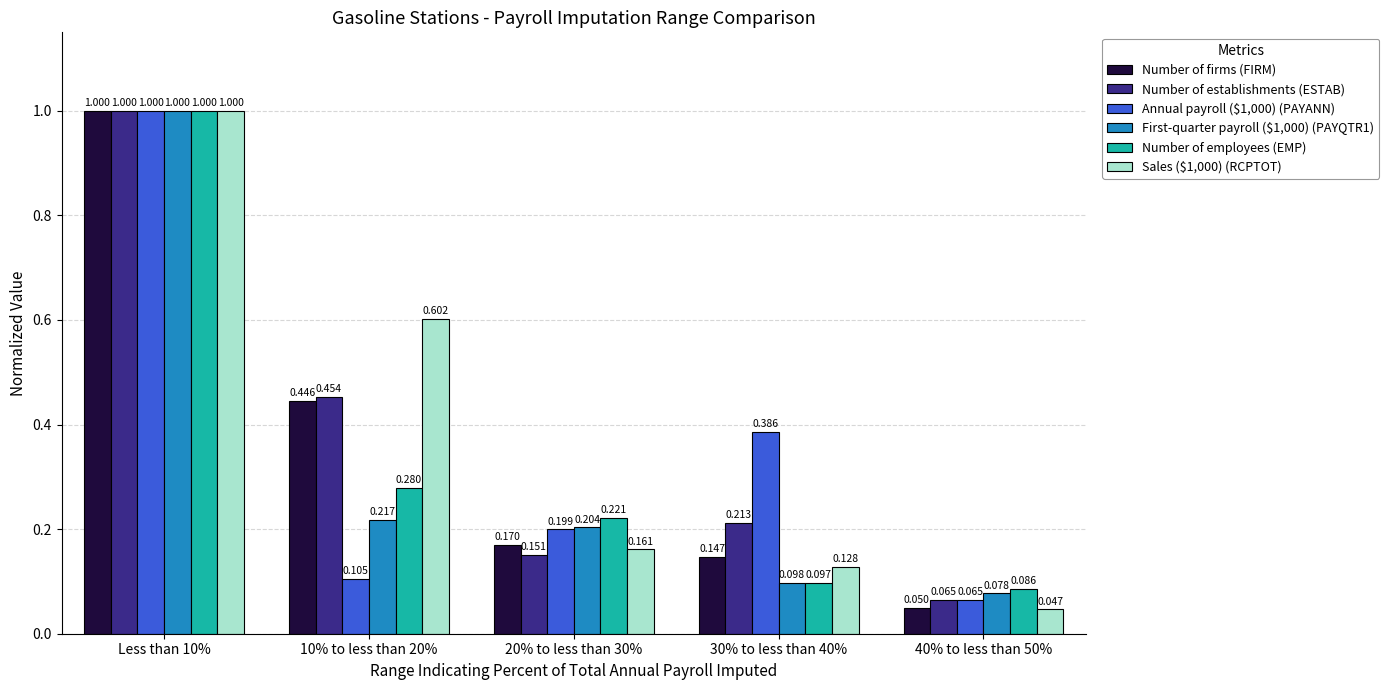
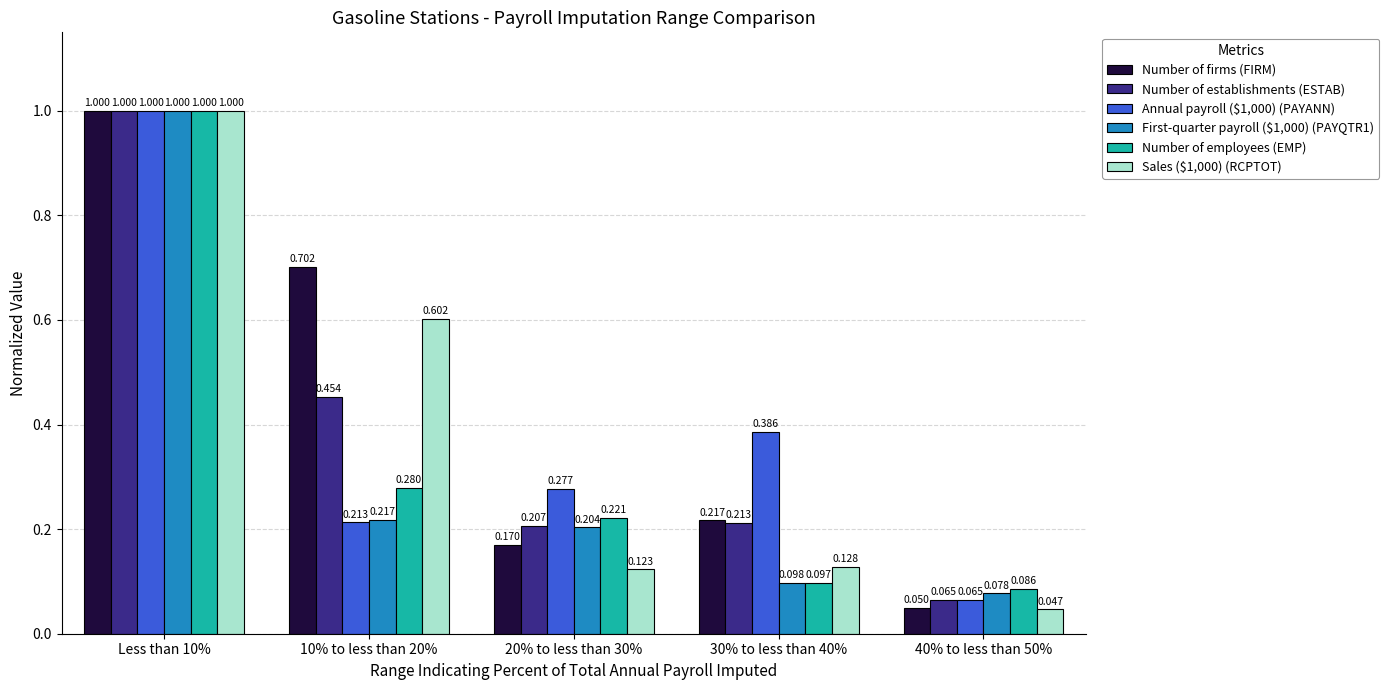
Number of firms (FIRM), 10% to less than 20%: 0.446 -> 0.702
Annual payroll ($1,000) (PAYANN), 10% to less than 20%: 0.105 -> 0.213
Number of establishments (ESTAB), 20% to less than 30%: 0.151 -> 0.207
Annual payroll ($1,000) (PAYANN), 20% to less than 30%: 0.199 -> 0.277
Sales ($1,000) (RCPTOT), 20% to less than 30%: 0.161 -> 0.123
Number of firms (FIRM), 30% to less than 40%: 0.147 -> 0.217
